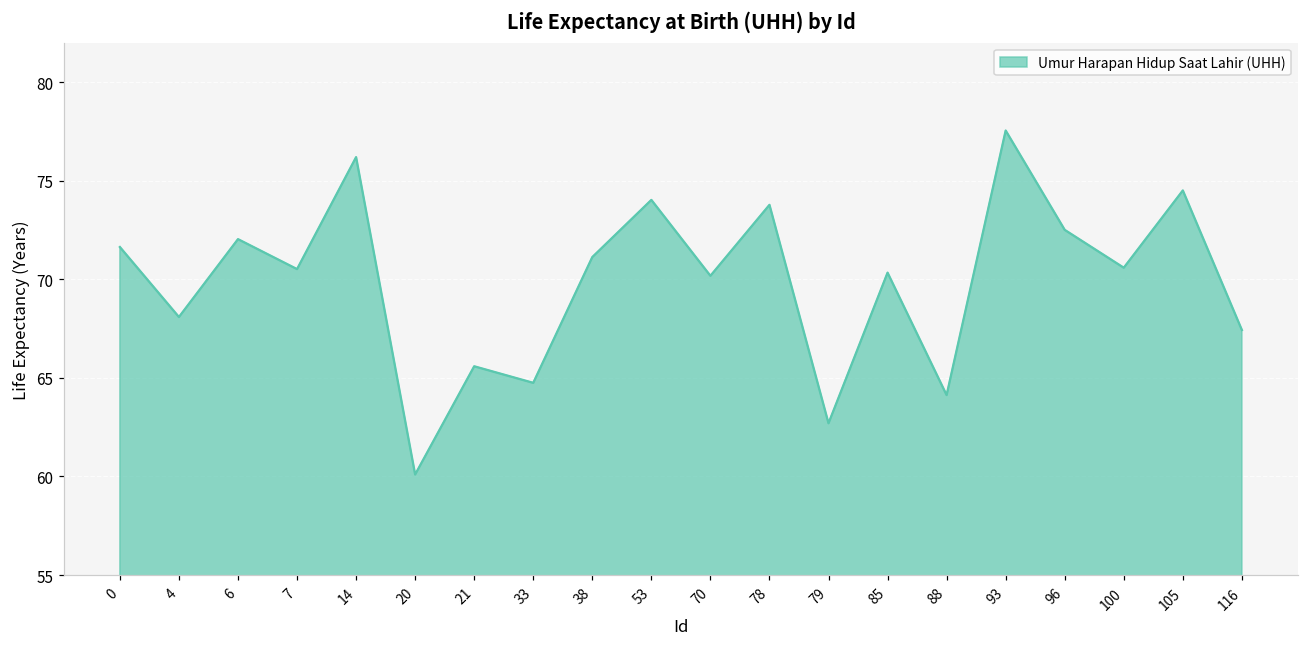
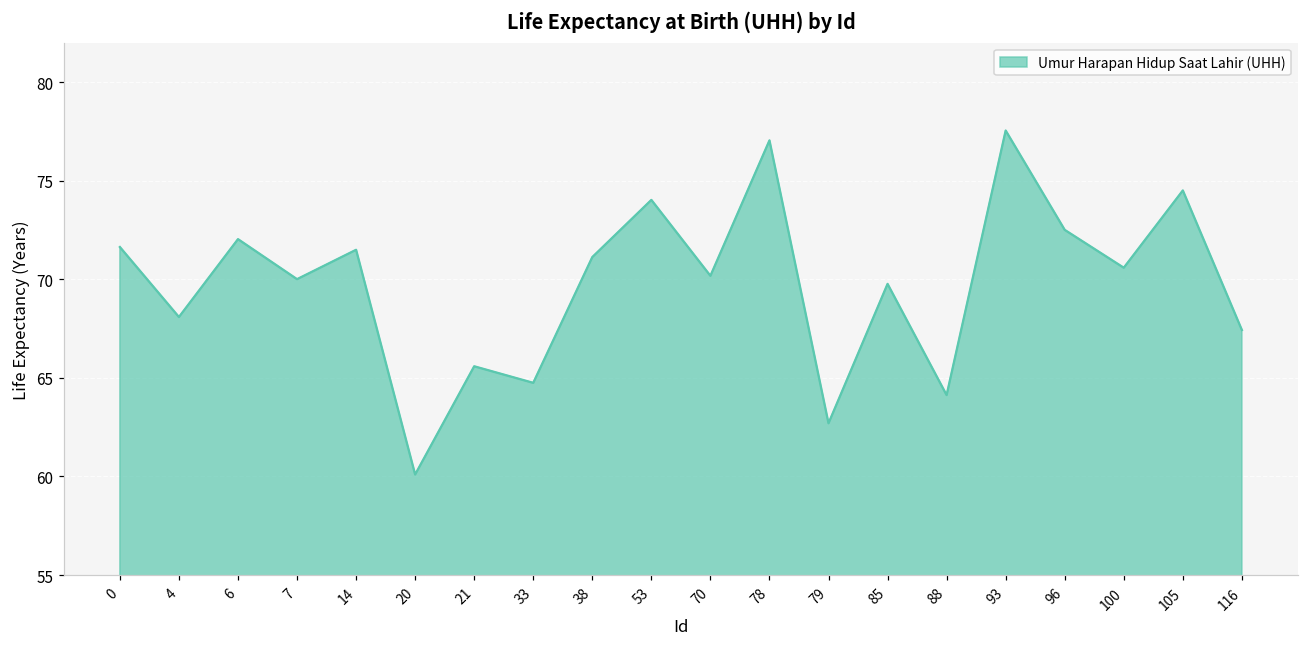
7: 70.5 -> 70.0
14: 76.2 -> 71.5
78: 73.8 -> 77.1
85: 70.3 -> 69.8
